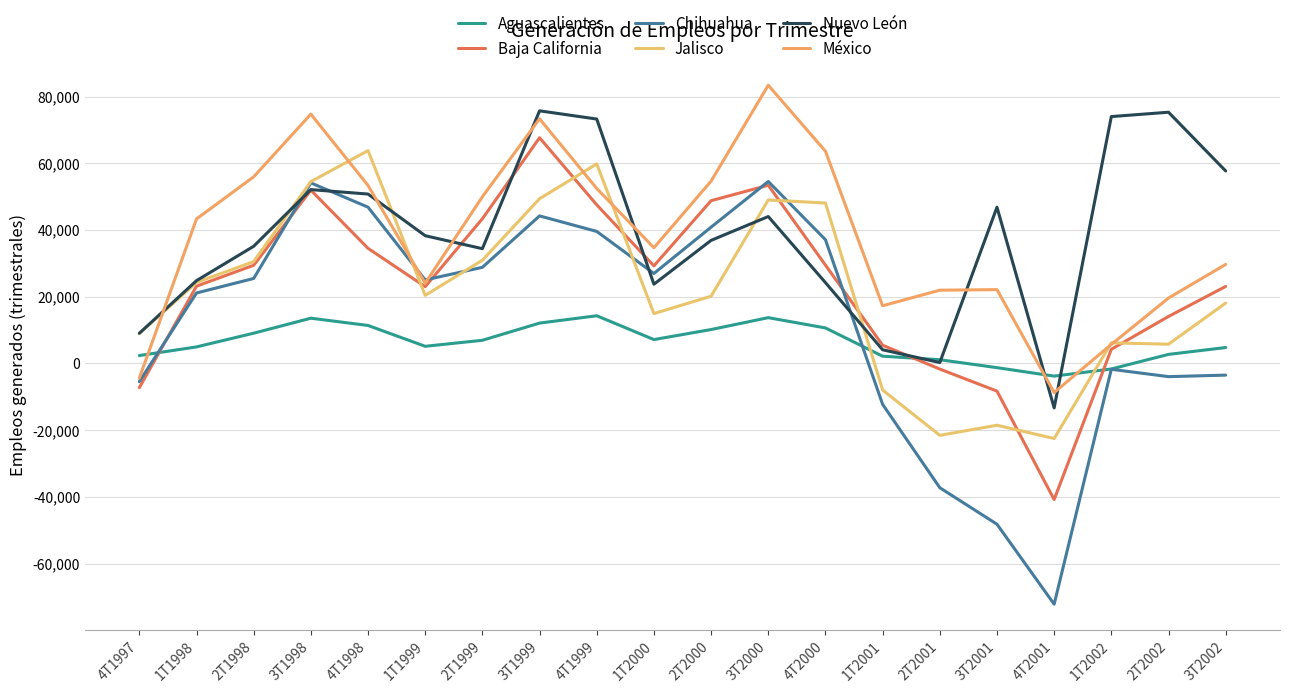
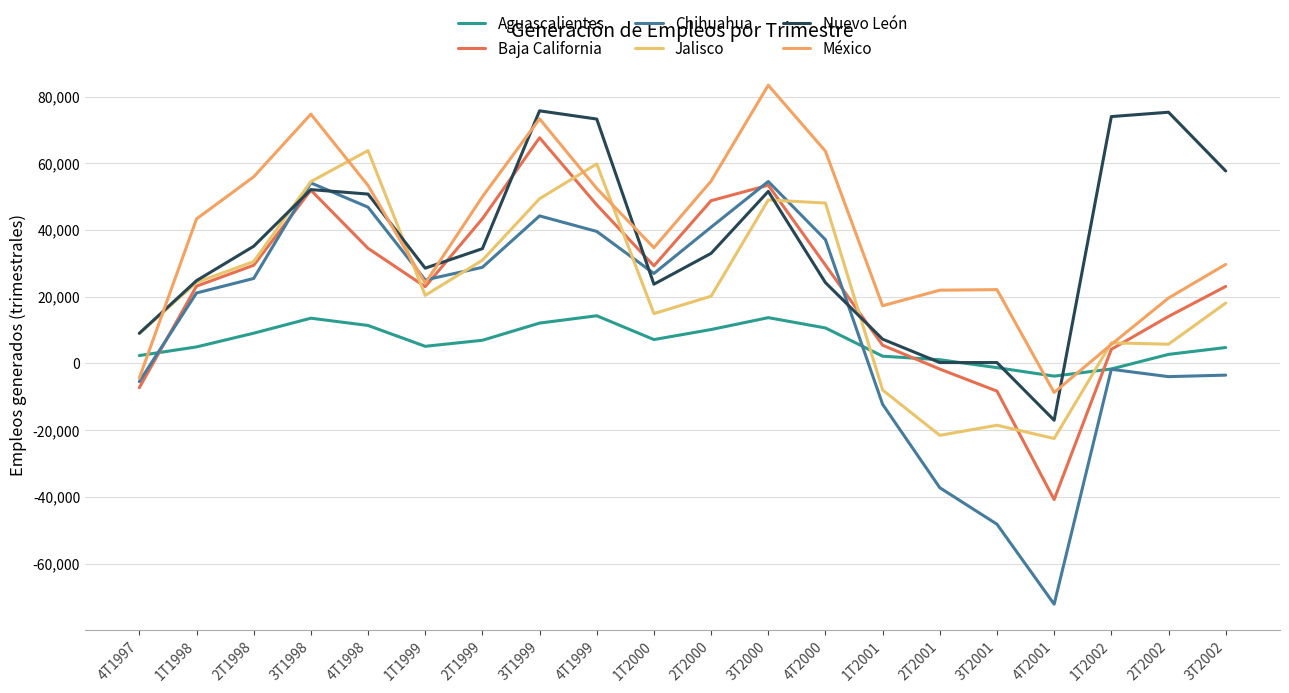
Nuevo León, 1T1999: 38,000 -> 29,000
Nuevo León, 2T2000: 37,000 -> 33,000
Nuevo León, 3T2000: 44,000 -> 52,000
Nuevo León, 1T2001: 4,000 -> 7,000
Nuevo León, 3T2001: 47,000 -> 0
Nuevo León, 4T2001: -13,000 -> -17,000
